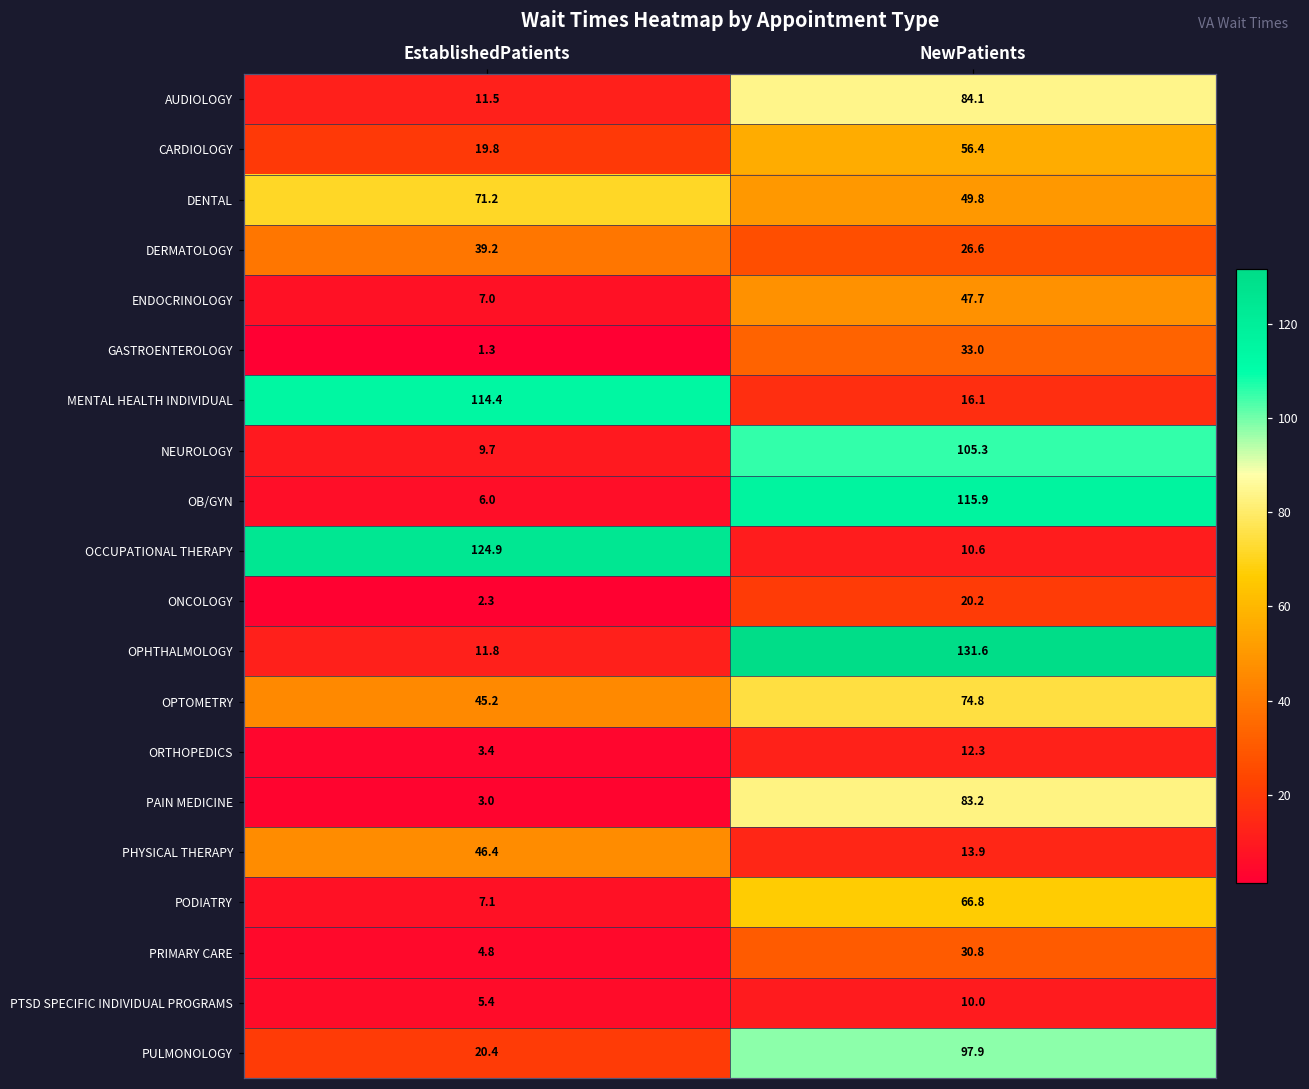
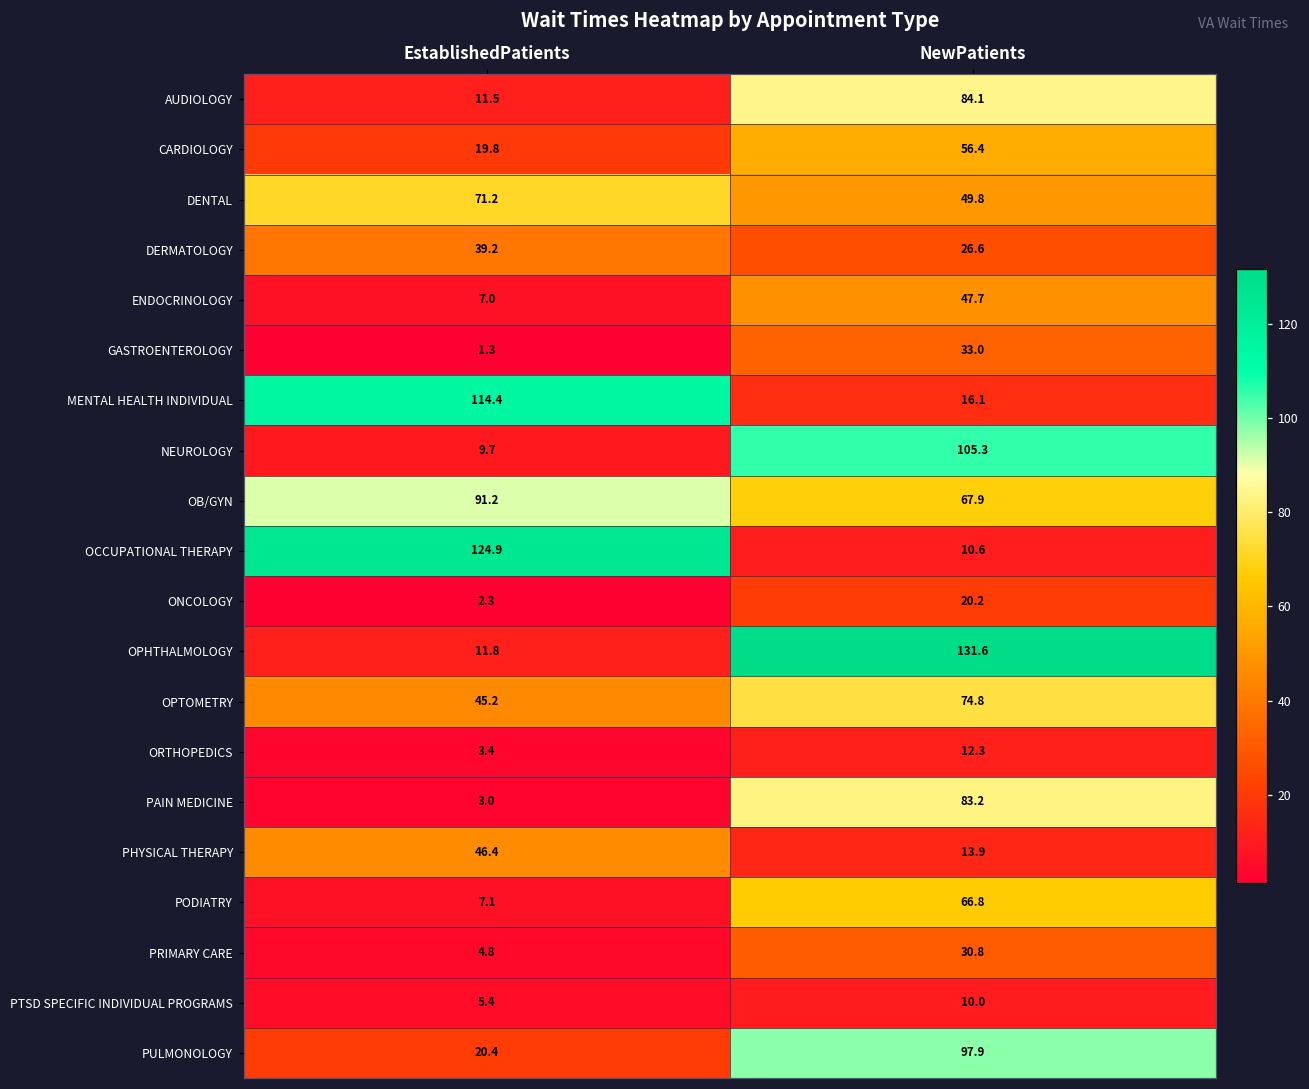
OB/GYN, EstablishedPatients: 6.0 -> 91.2
OB/GYN, NewPatients: 115.9 -> 67.9
